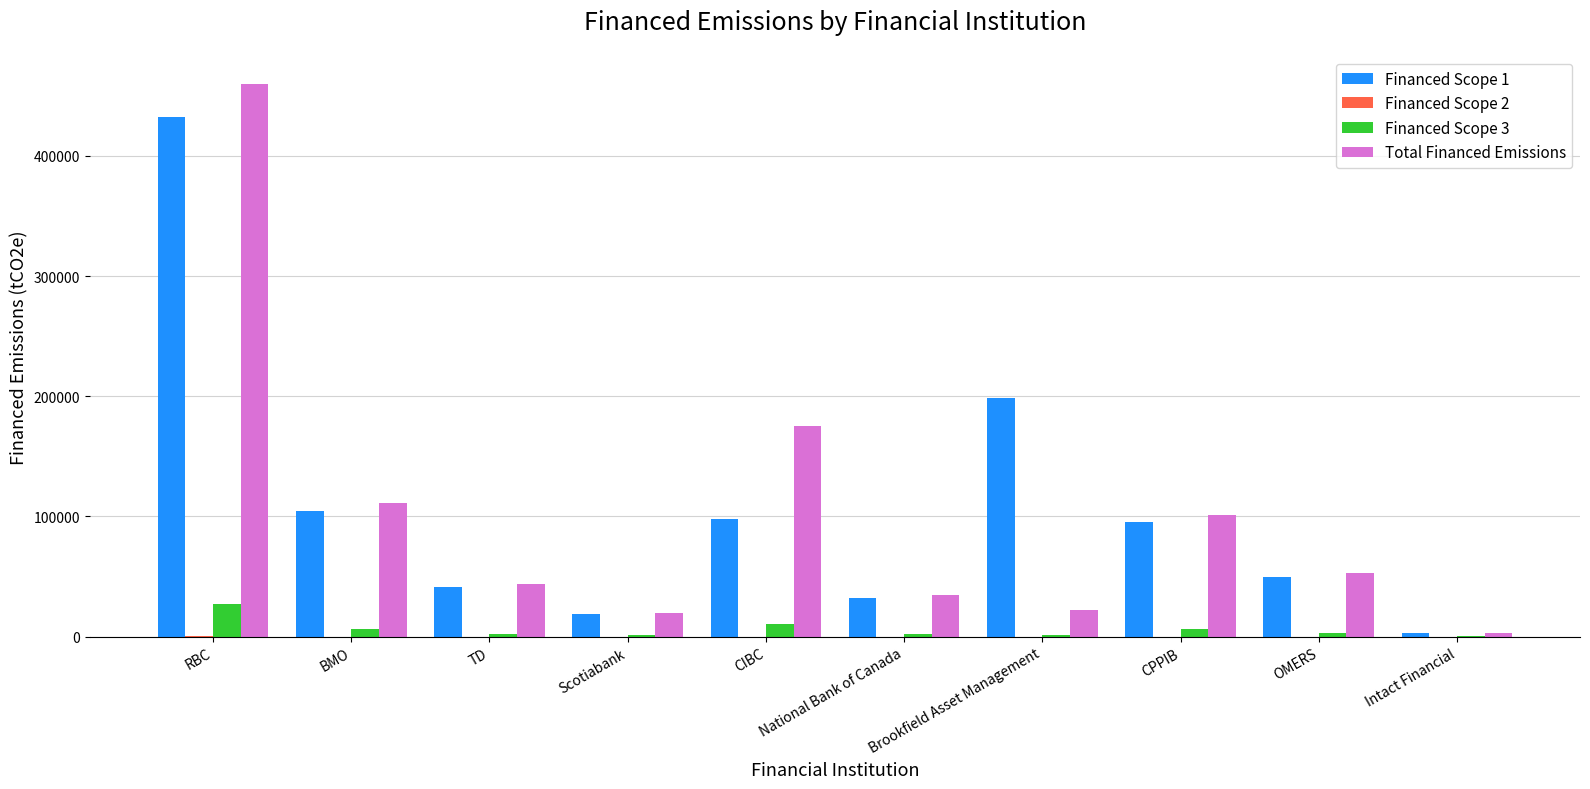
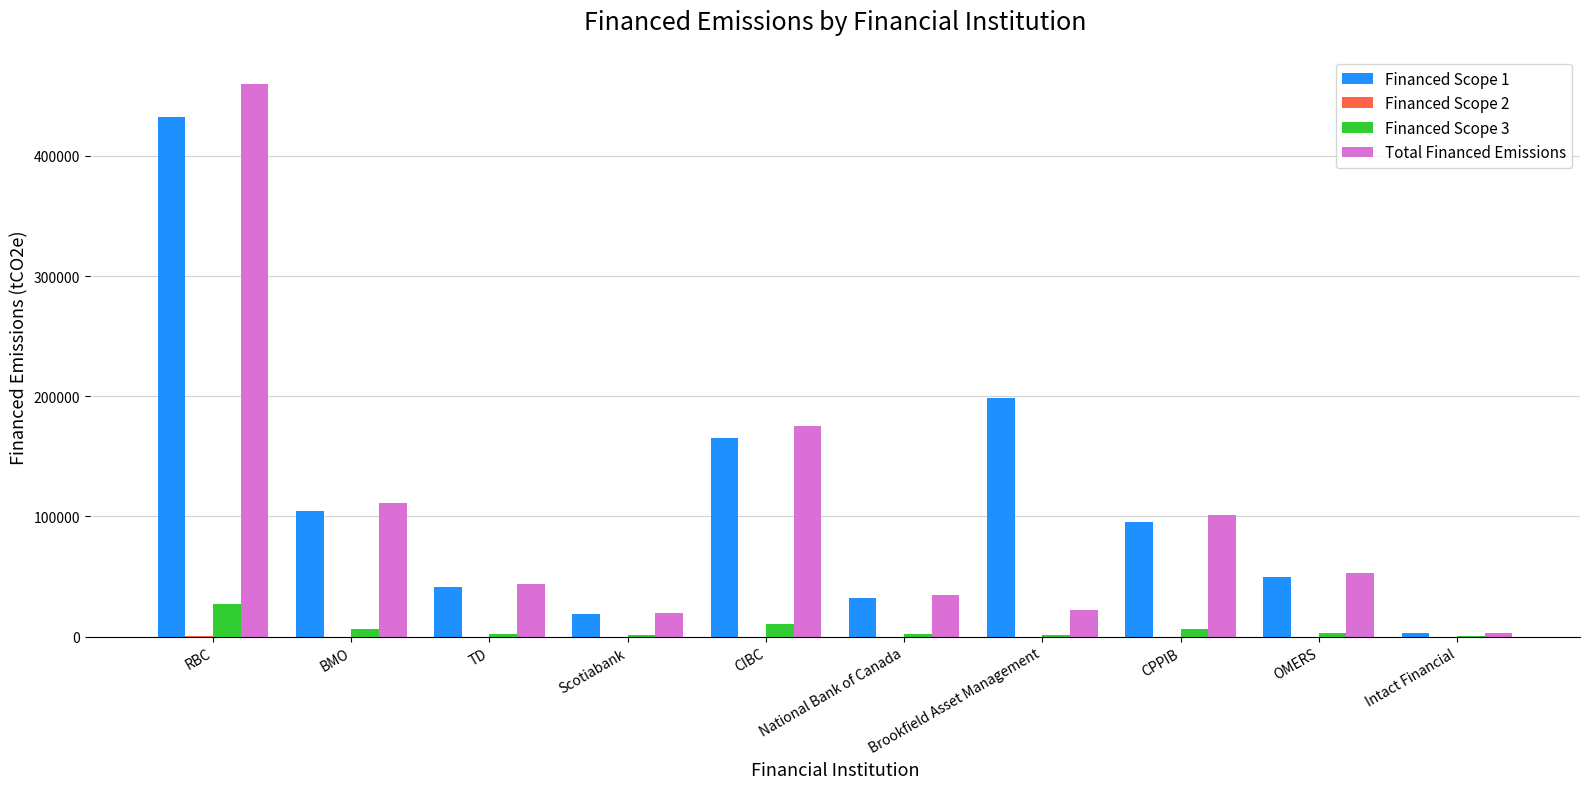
Financed Scope 1, CIBC: 98000 -> 165000
